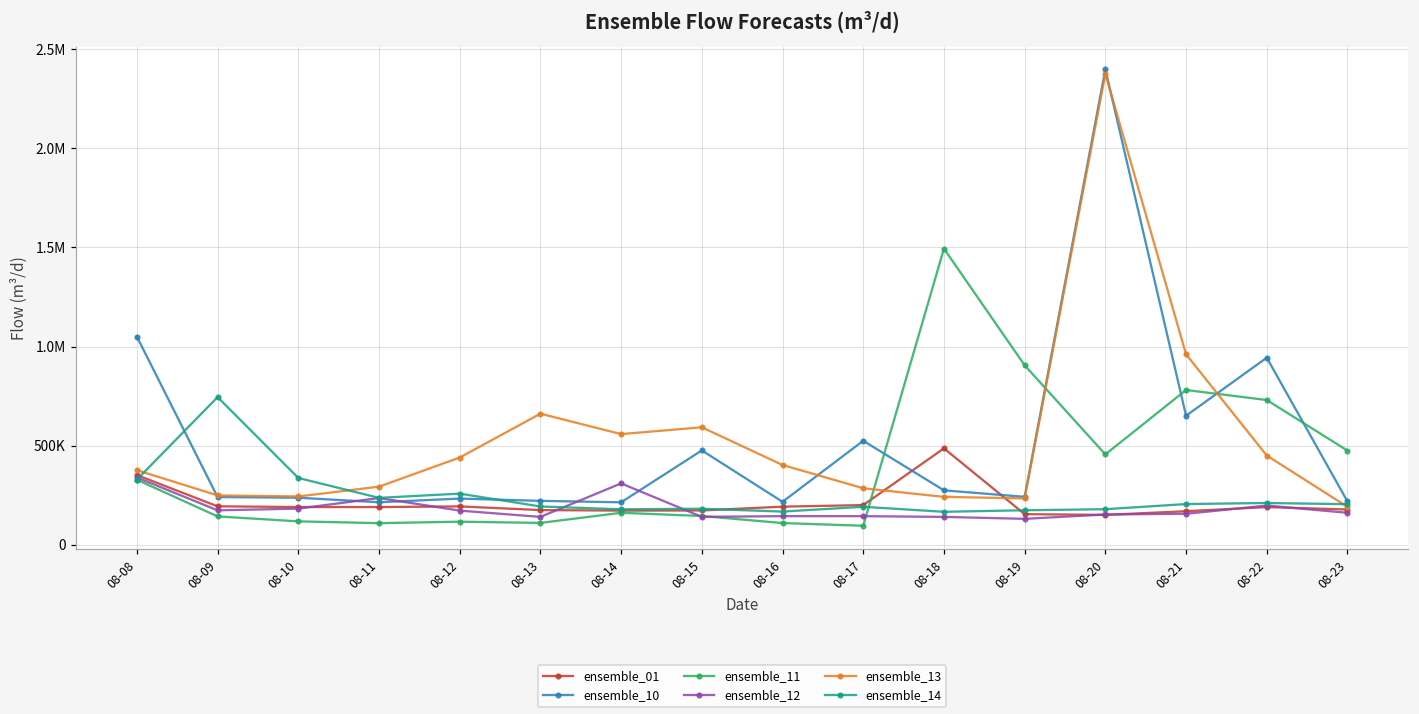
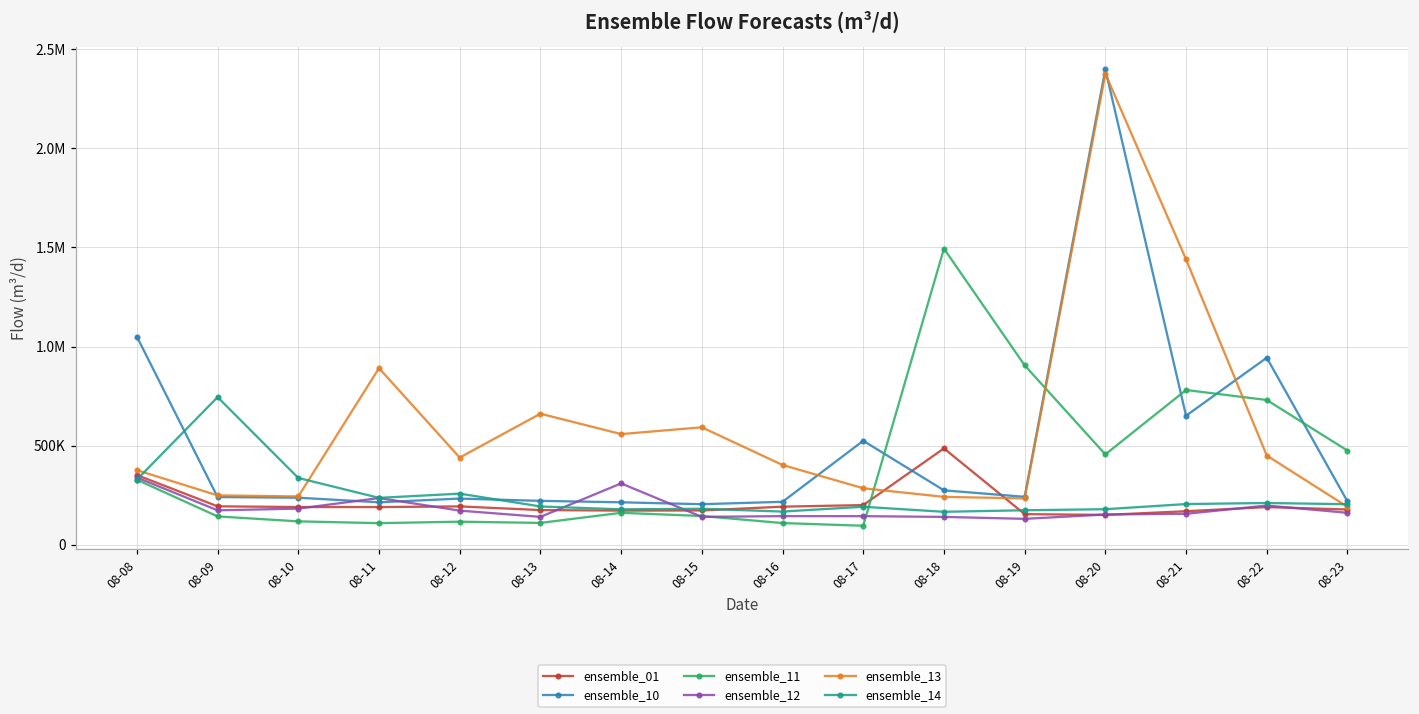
ensemble_13, 08-11: 290000 -> 890000
ensemble_10, 08-15: 480000 -> 200000
ensemble_13, 08-21: 960000 -> 1440000
